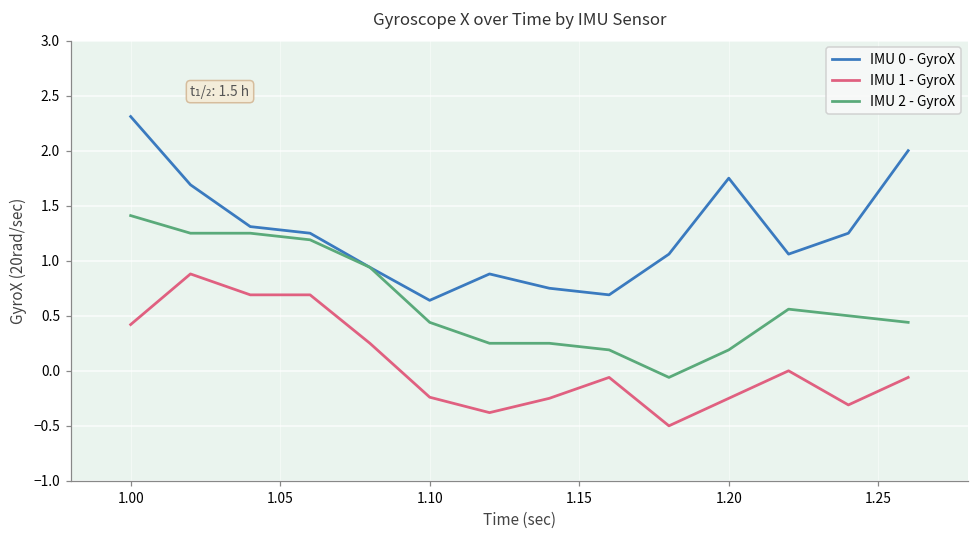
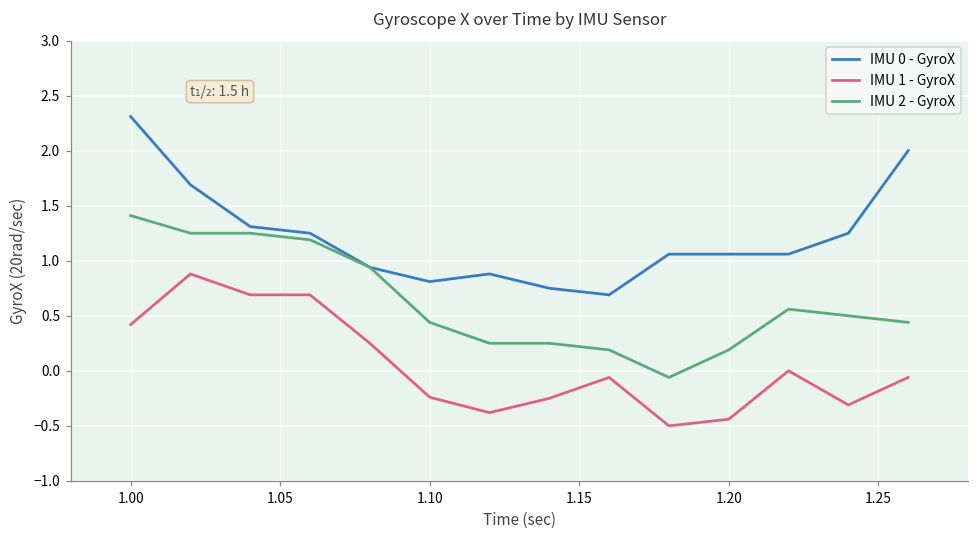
IMU 0 - GyroX, 1.10: 0.64 -> 0.81
IMU 0 - GyroX, 1.20: 1.75 -> 1.06
IMU 1 - GyroX, 1.20: -0.25 -> -0.44
